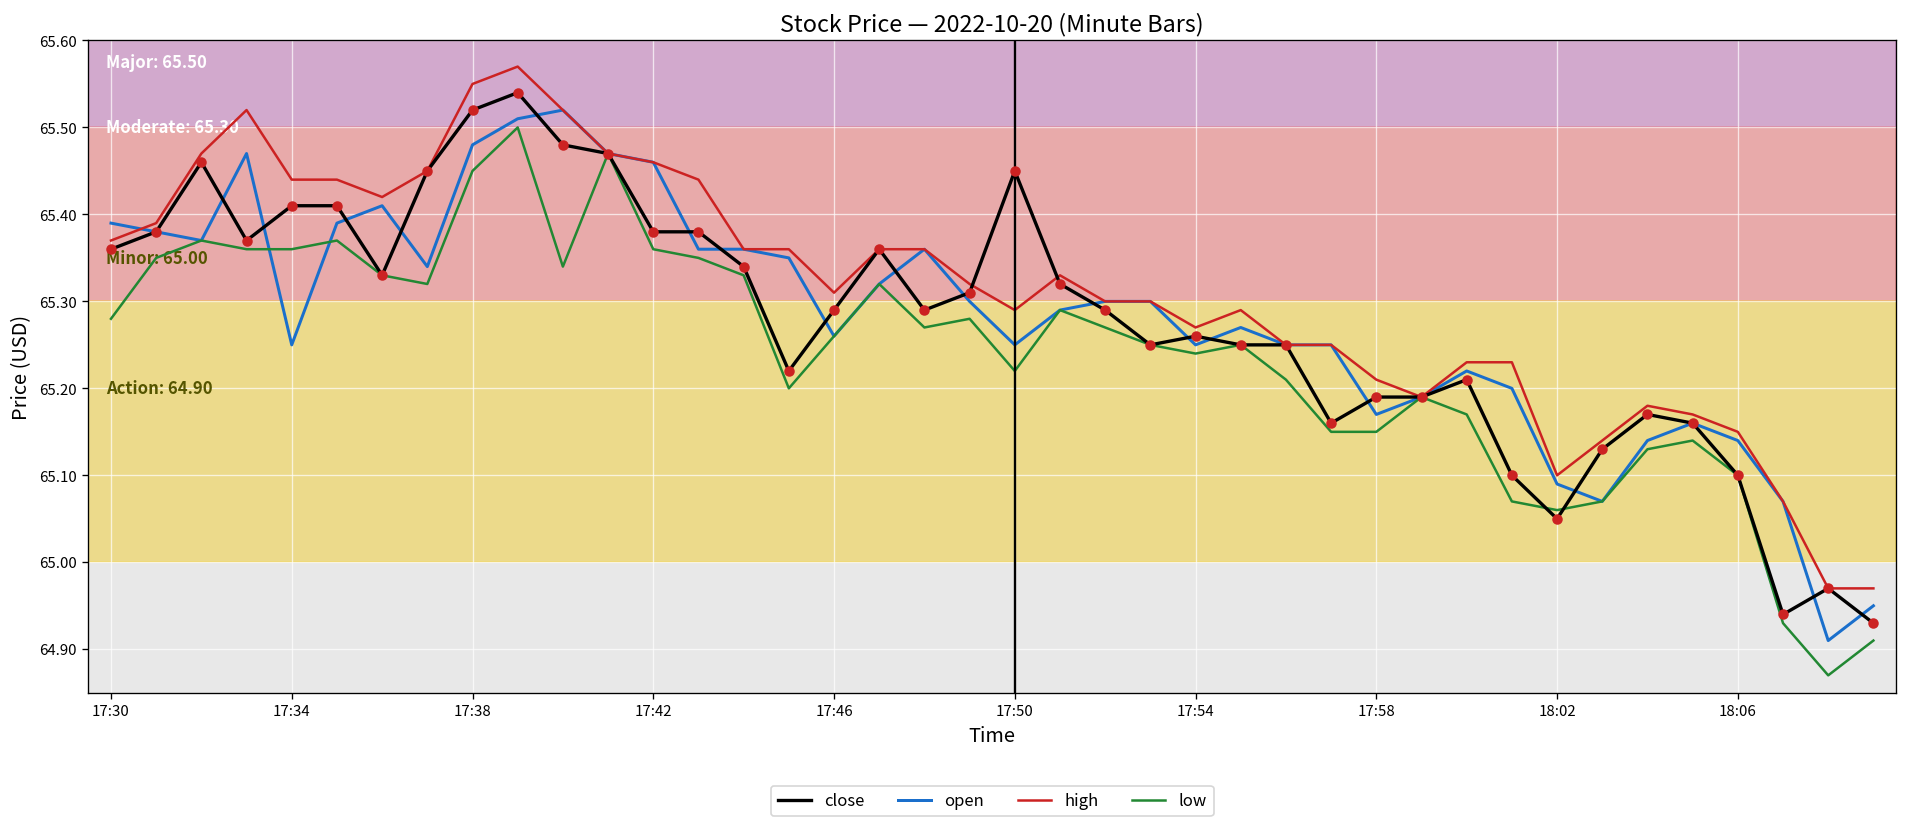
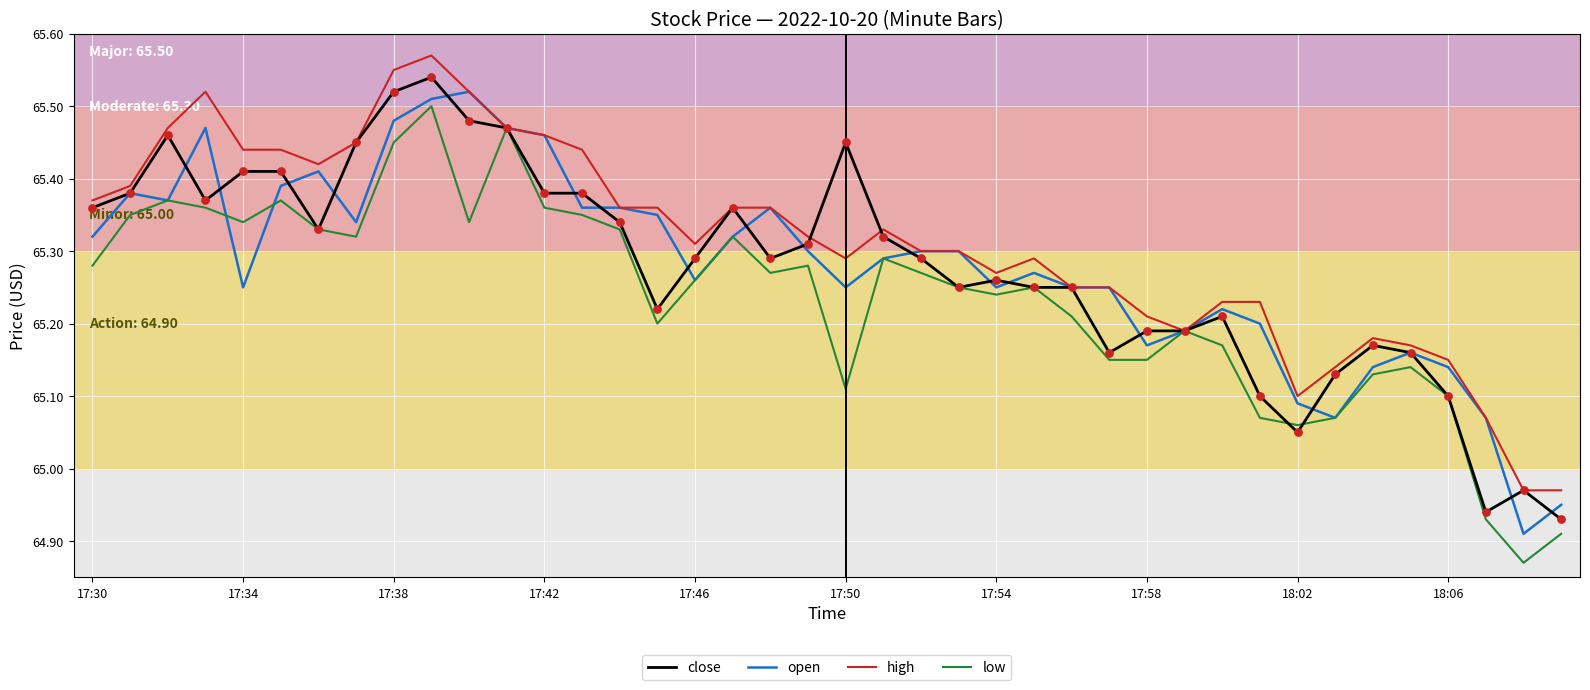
open, 17:30: 65.39 -> 65.32
low, 17:34: 65.36 -> 65.34
low, 17:50: 65.22 -> 65.11
